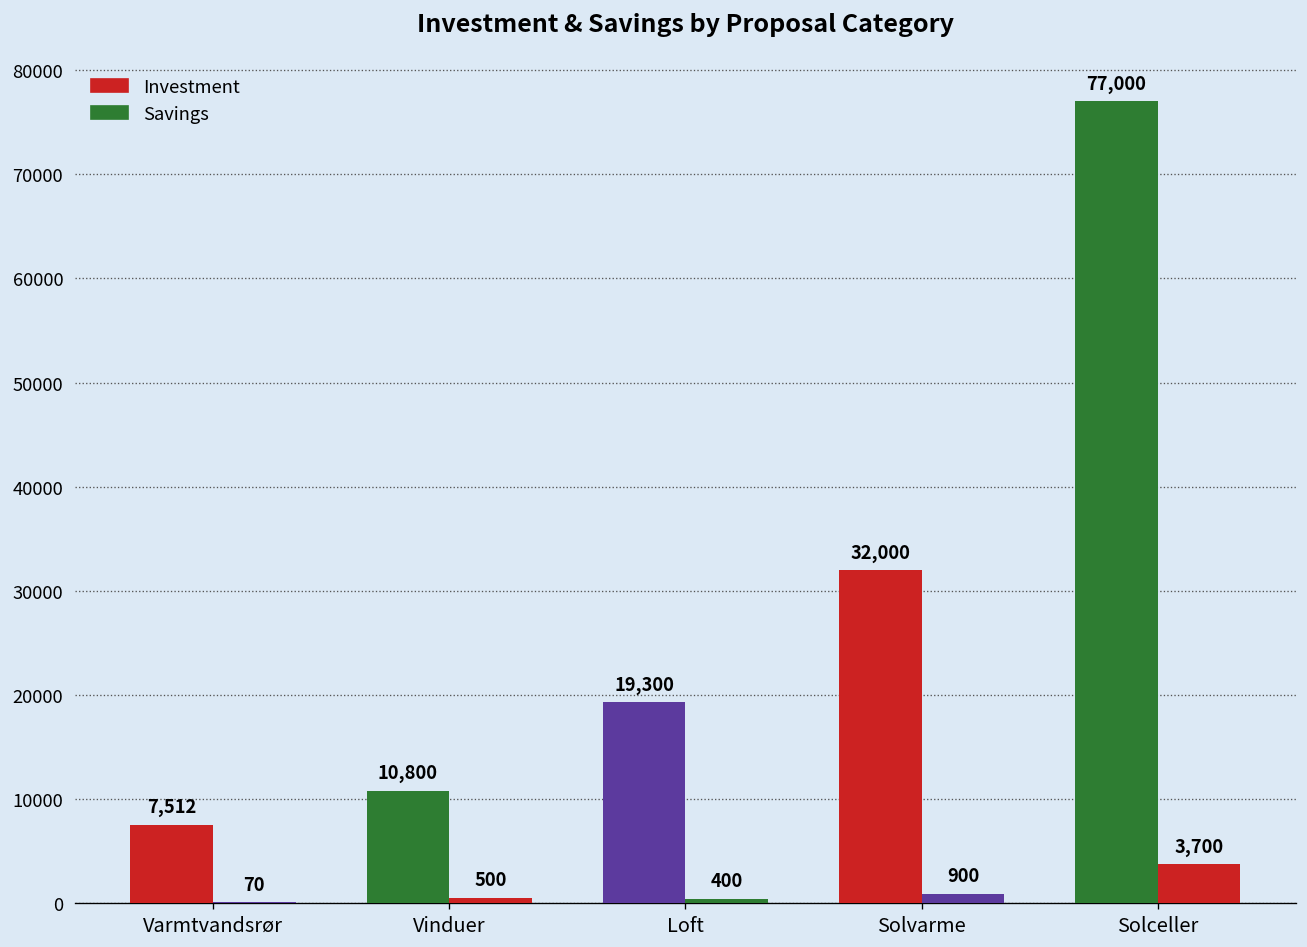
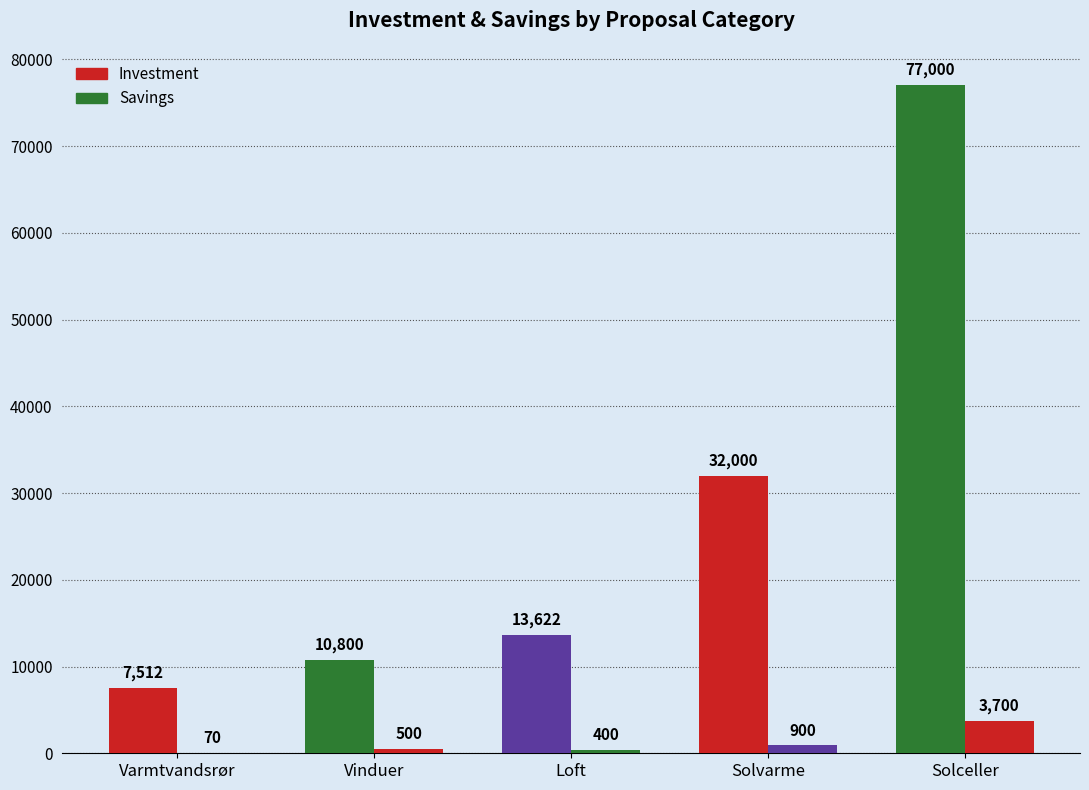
Investment, Loft: 19,300 -> 13,622
